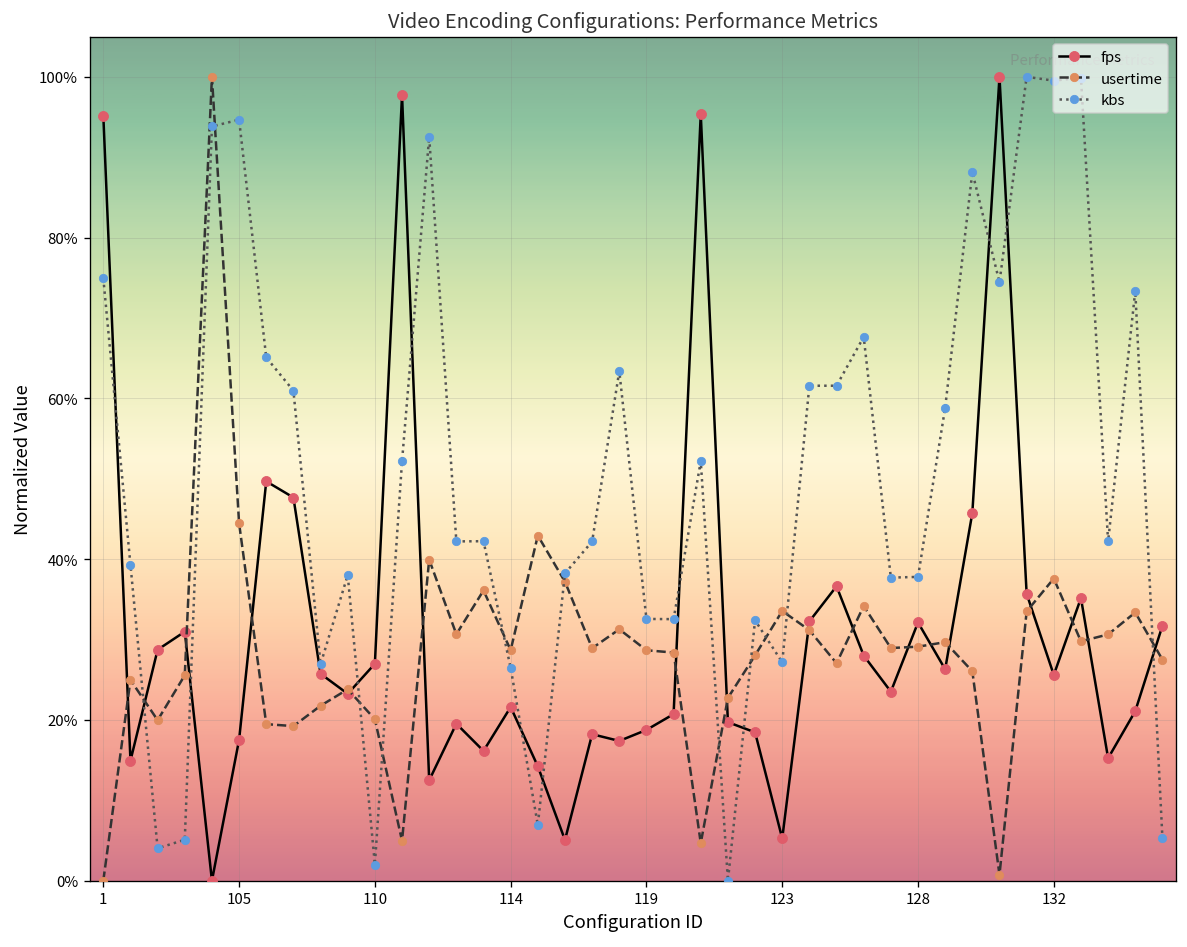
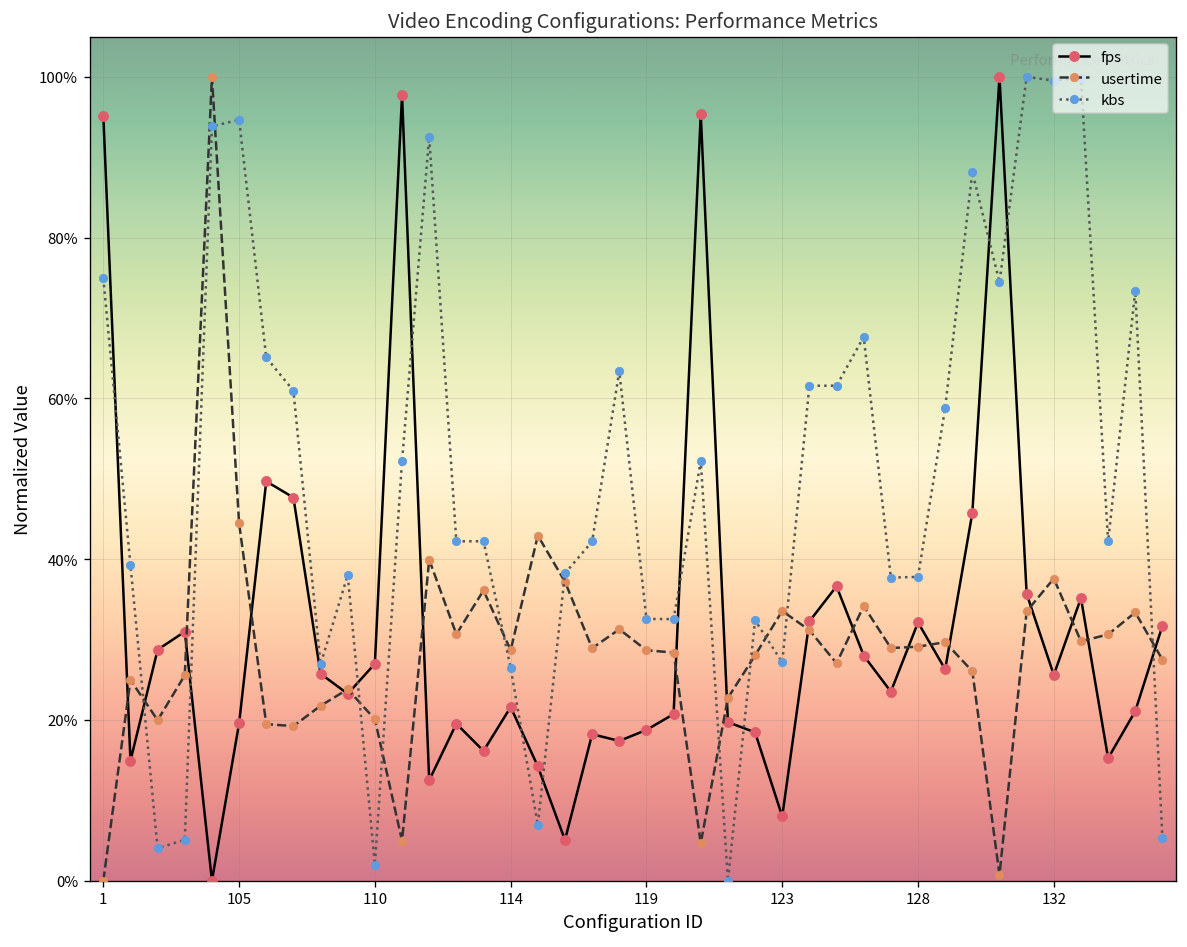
fps, 105: 18% -> 20%
fps, 123: 5% -> 8%
